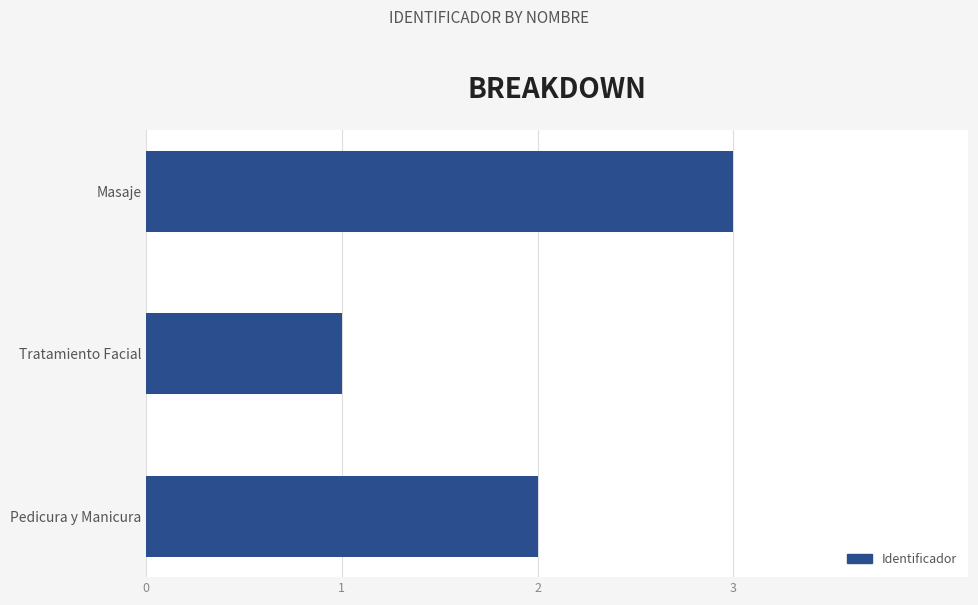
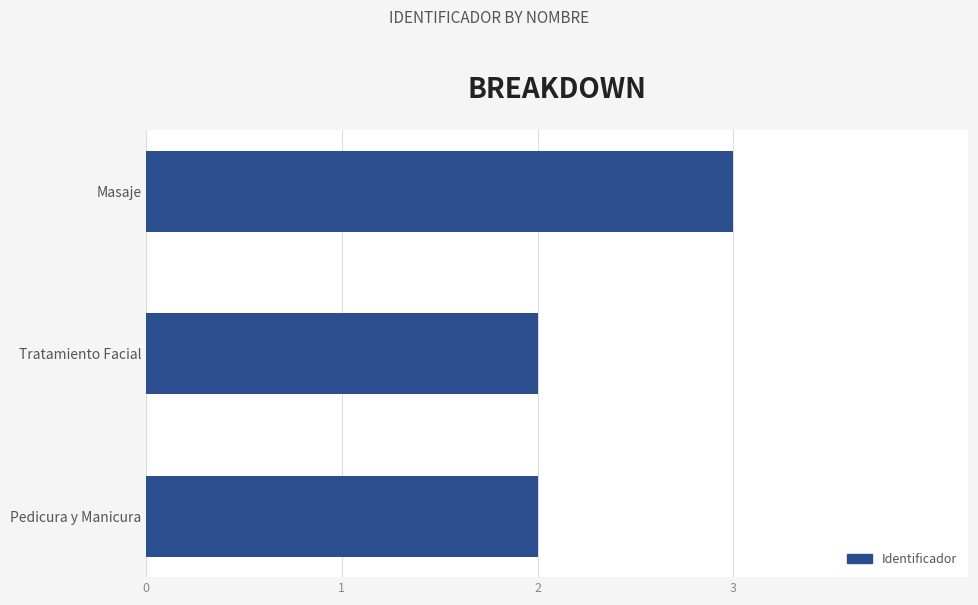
Tratamiento Facial: 1 -> 2
